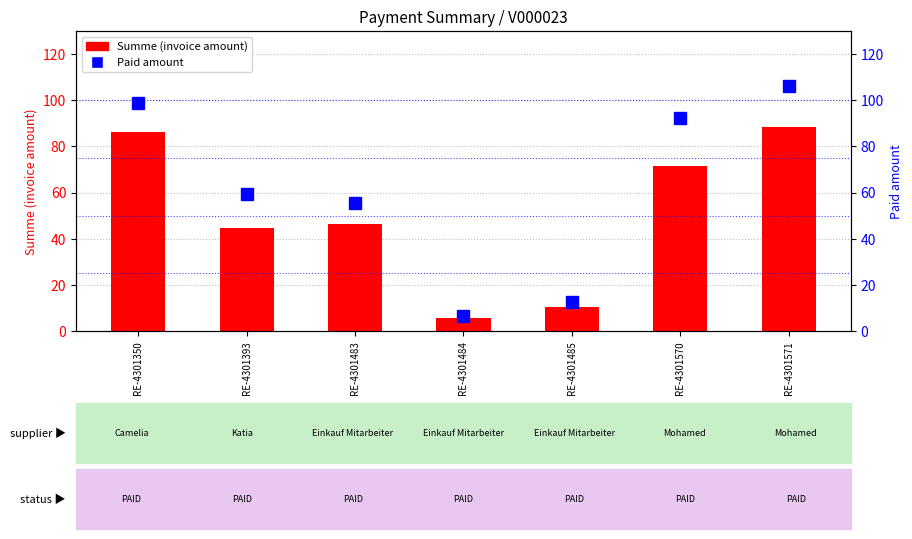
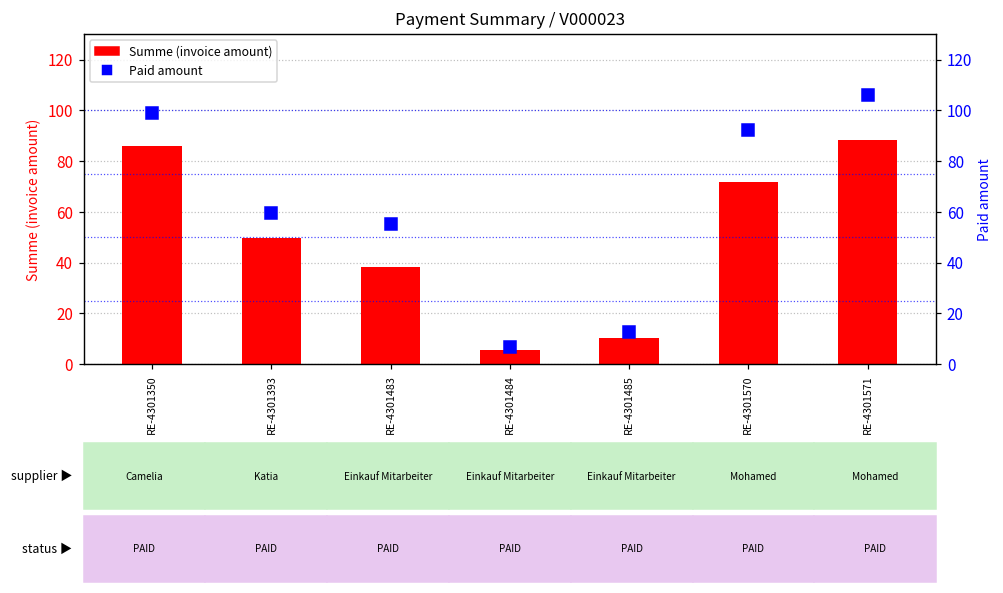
Summe (invoice amount), RE-4301393: 45 -> 50
Summe (invoice amount), RE-4301483: 46 -> 38
